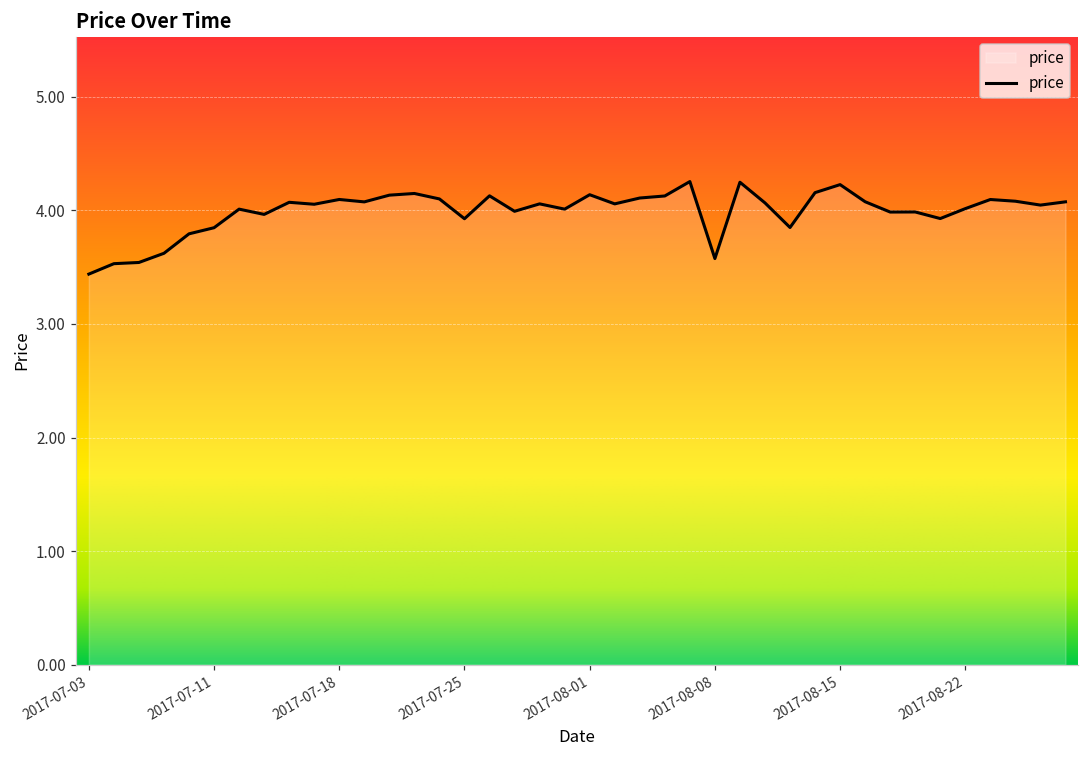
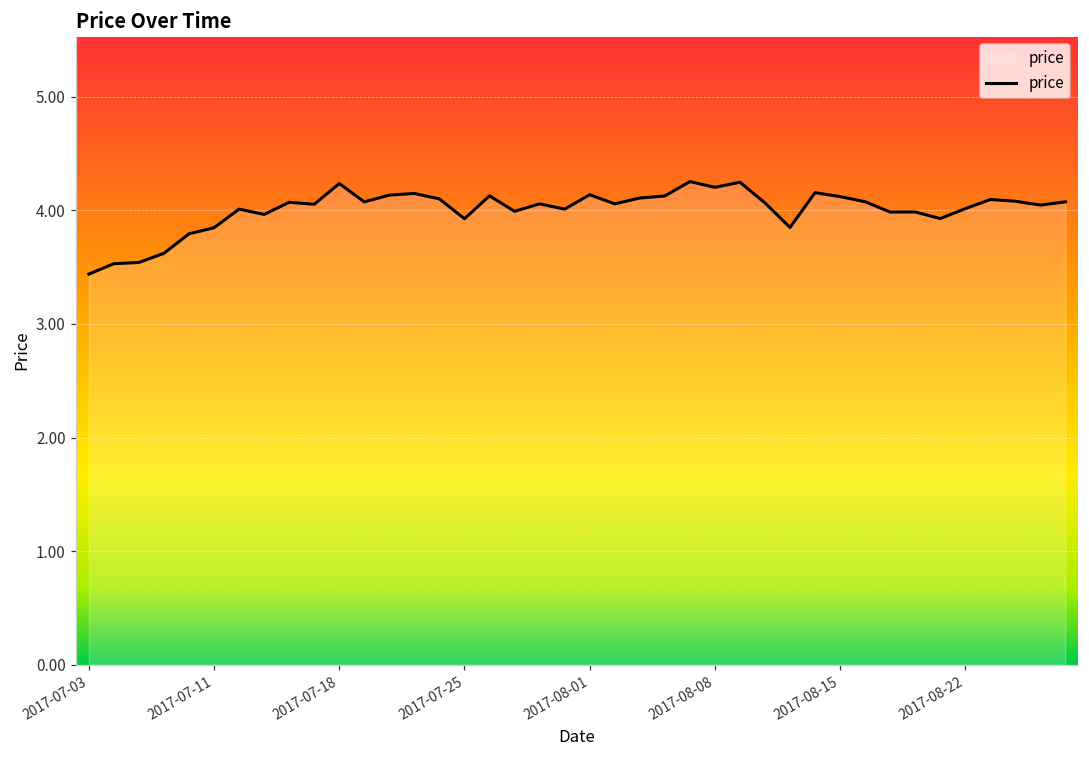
2017-07-18: 4.10 -> 4.24
2017-08-08: 3.58 -> 4.20
2017-08-15: 4.23 -> 4.12
